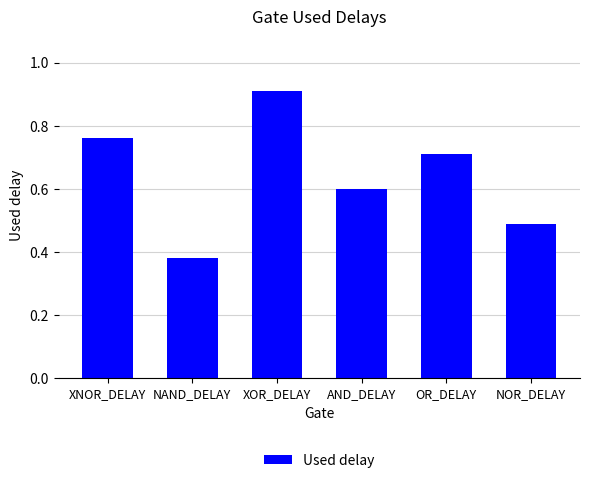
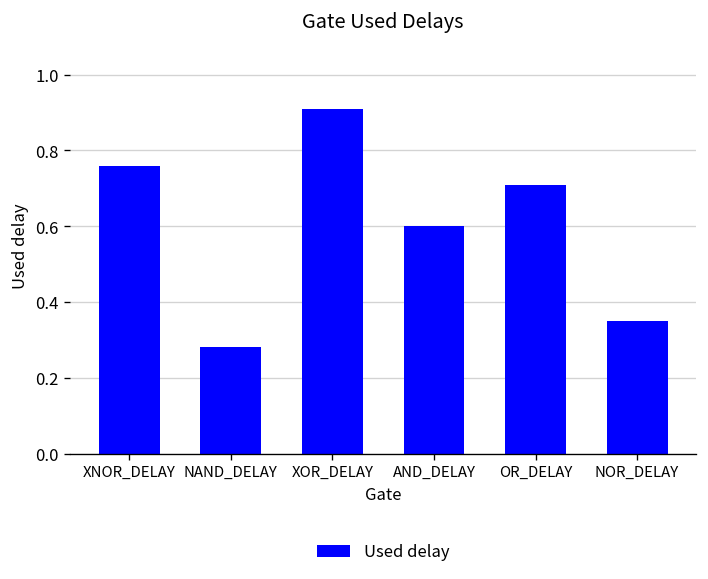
NAND_DELAY: 0.38 -> 0.28
NOR_DELAY: 0.49 -> 0.35
